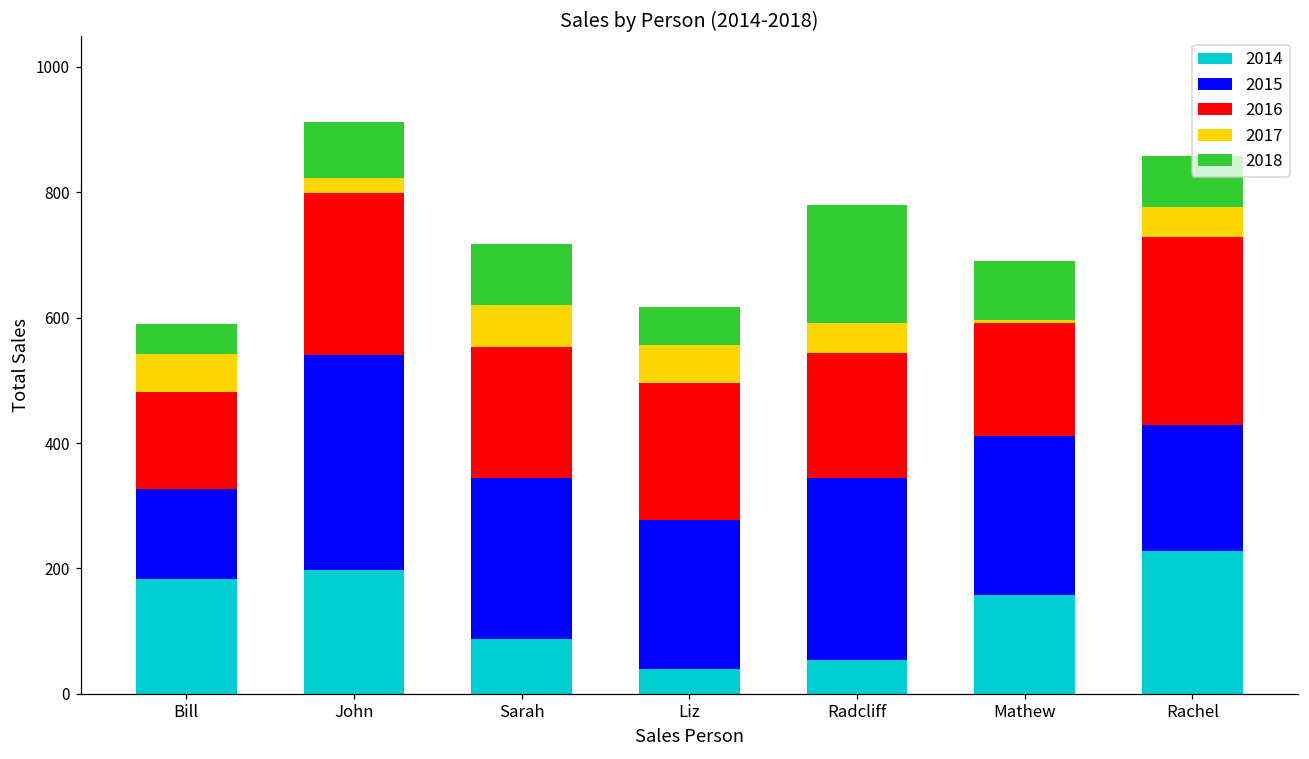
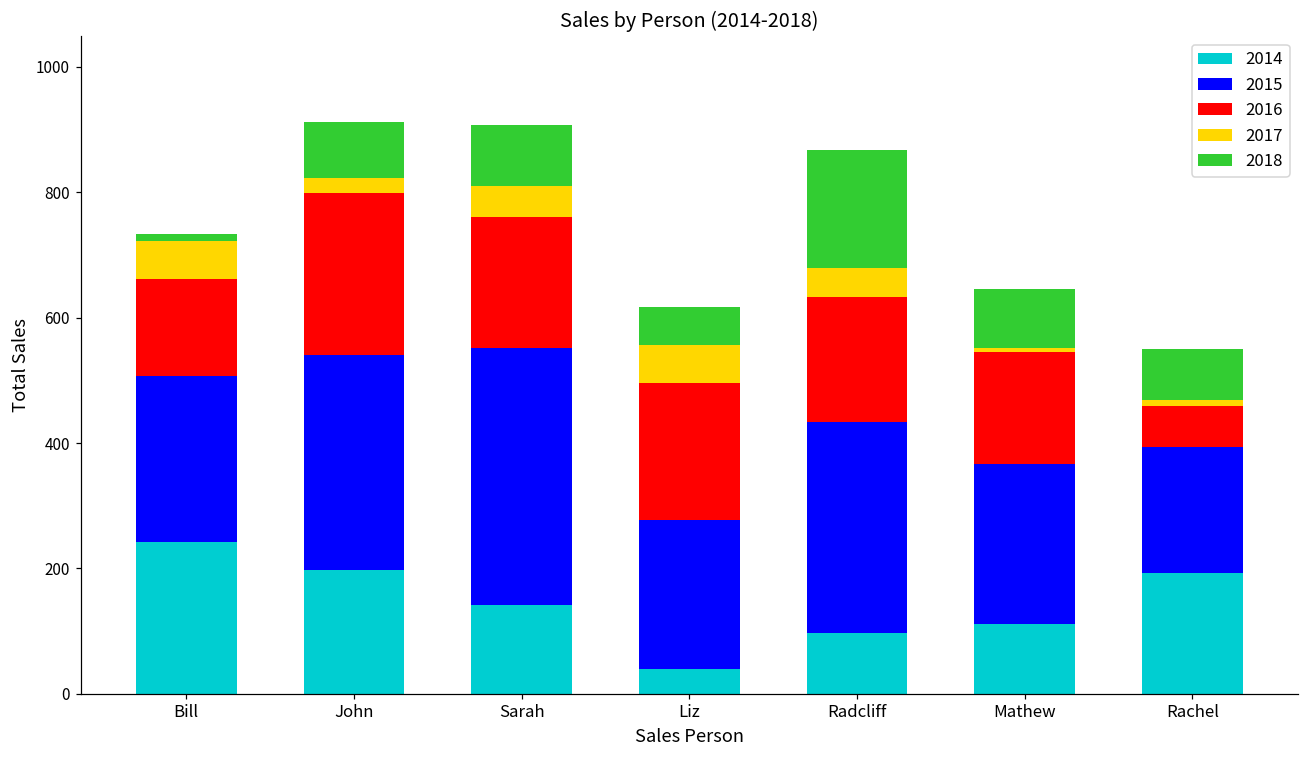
2014, Bill: 180 -> 240
2015, Bill: 140 -> 270
2018, Bill: 50 -> 10
2014, Sarah: 90 -> 140
2015, Sarah: 260 -> 410
2017, Sarah: 70 -> 50
2014, Radcliff: 50 -> 100
2015, Radcliff: 290 -> 340
2014, Mathew: 160 -> 110
2014, Rachel: 230 -> 190
2016, Rachel: 300 -> 70
2017, Rachel: 50 -> 10
